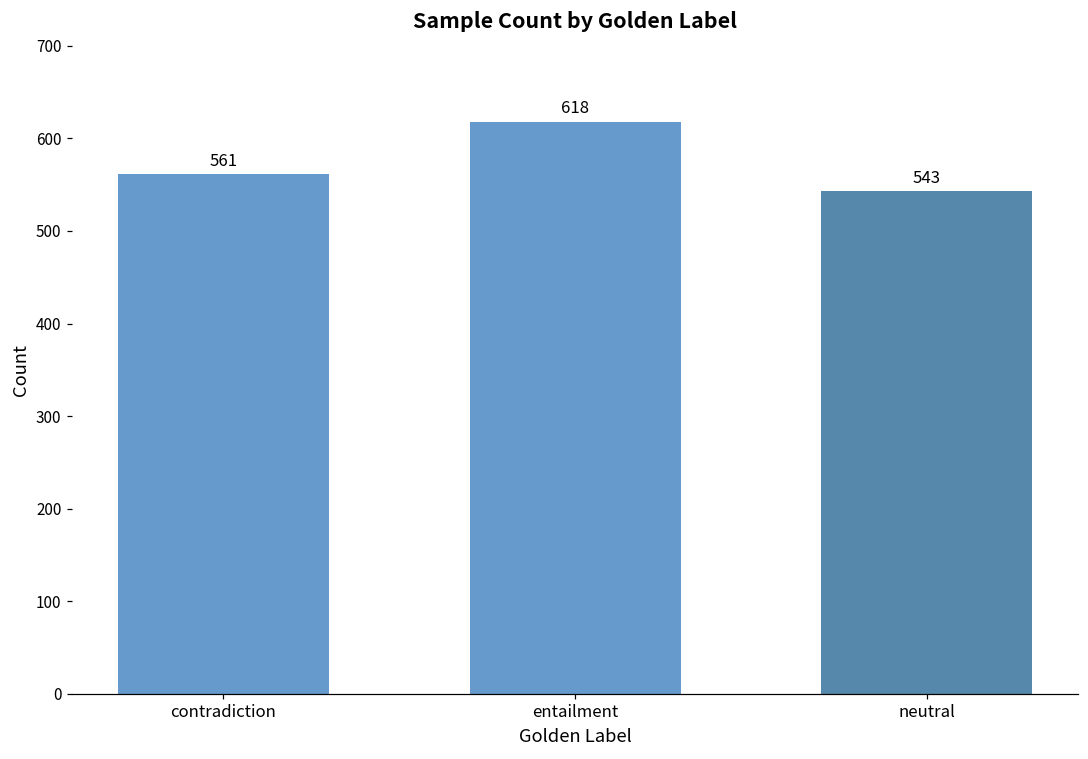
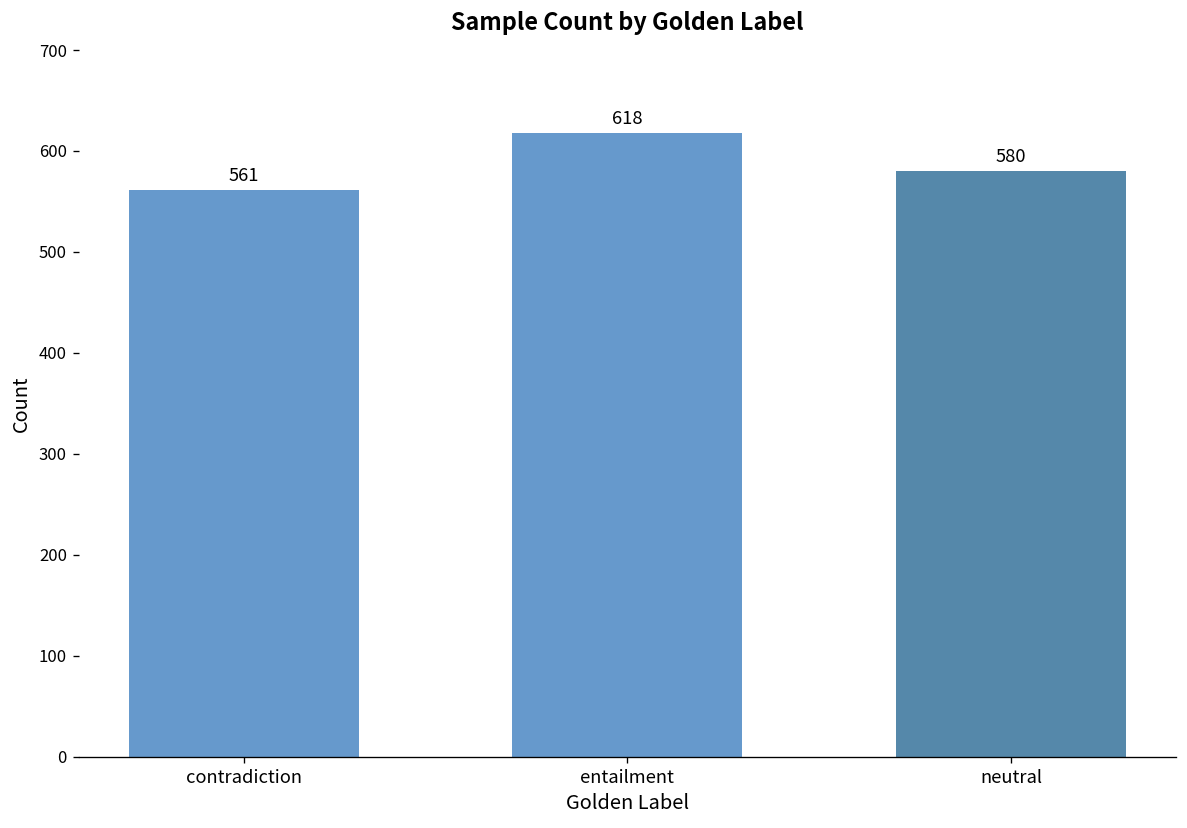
neutral: 543 -> 580
